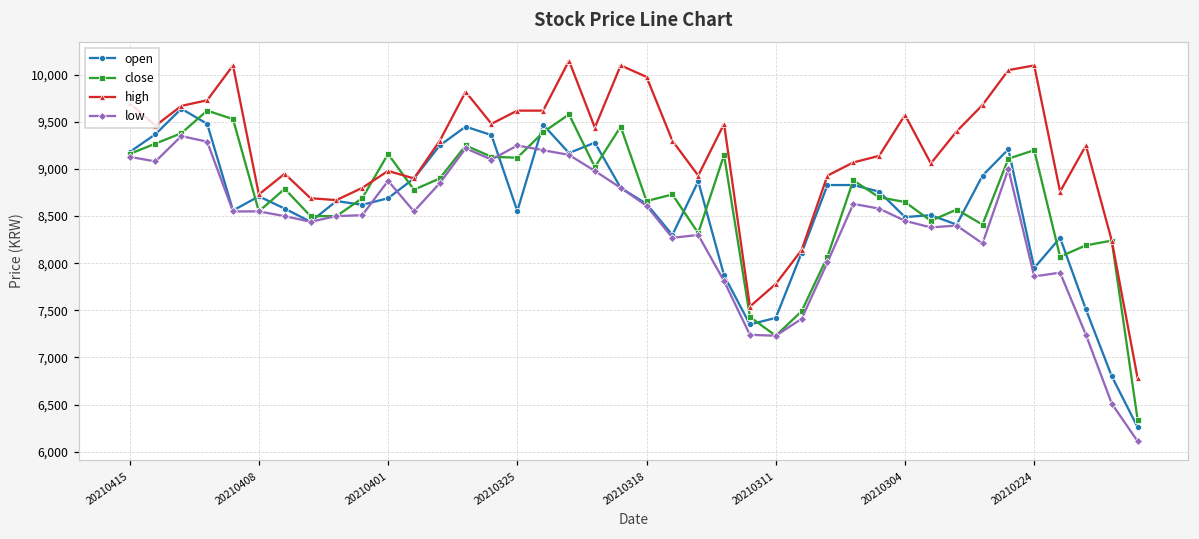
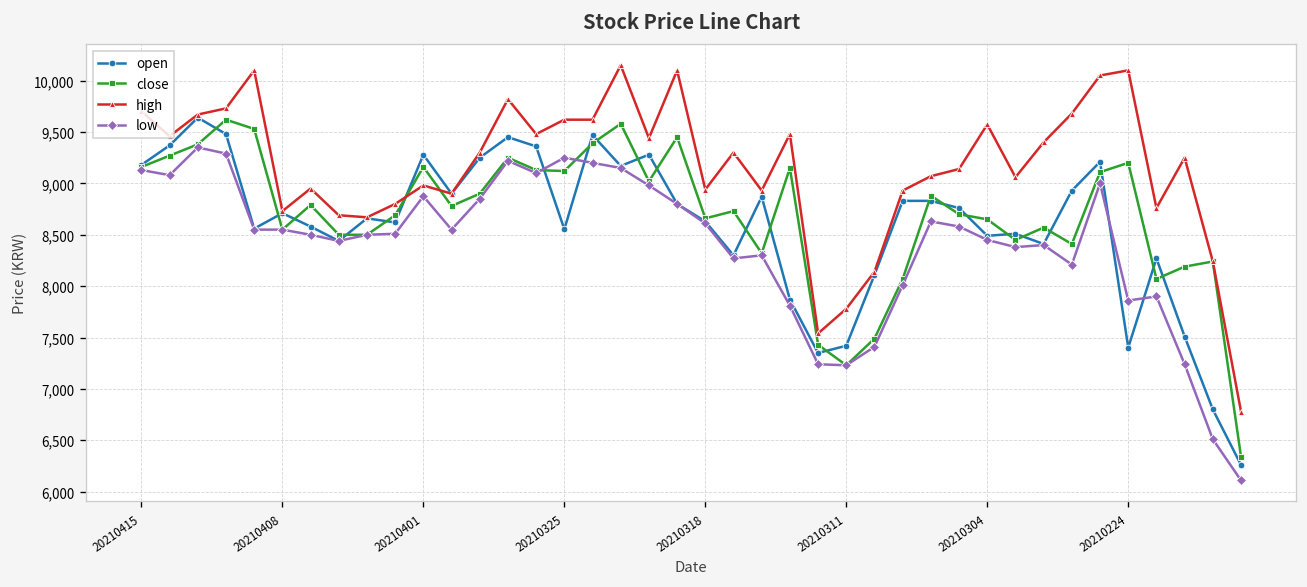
open, 20210401: 8,700 -> 9,300
high, 20210318: 10,000 -> 8,900
open, 20210224: 8,000 -> 7,400
